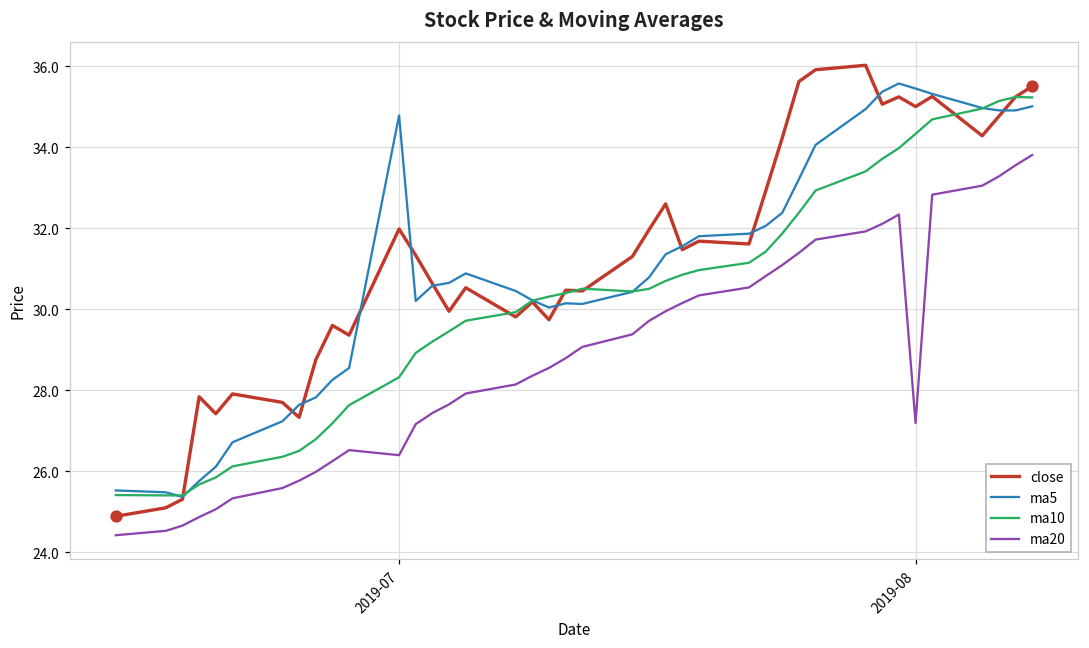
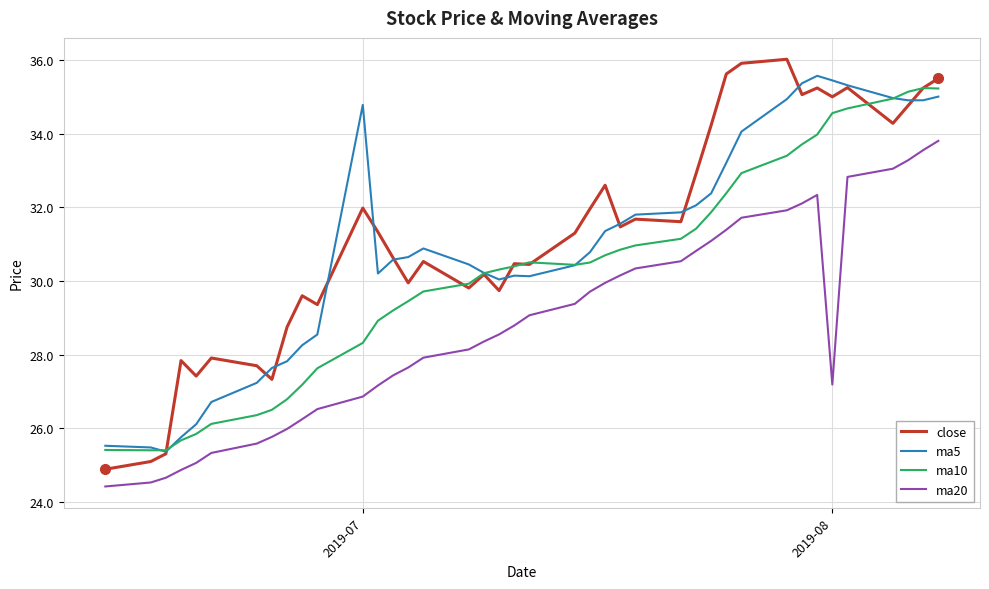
ma20, 2019-07: 26.4 -> 26.9
ma10, 2019-08: 34.3 -> 34.6
